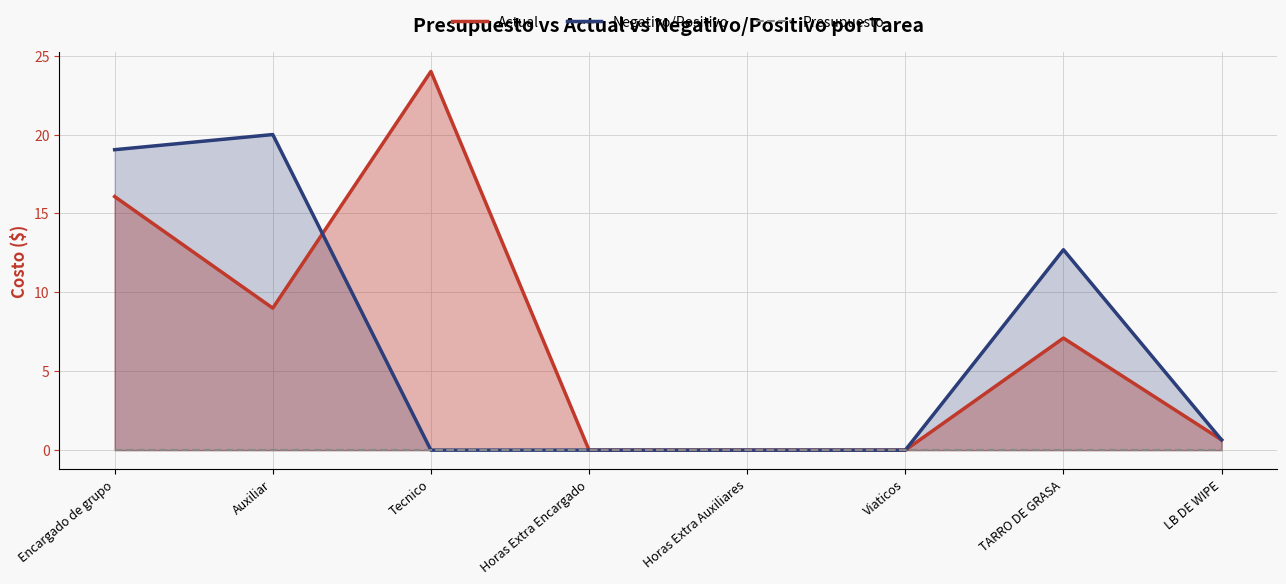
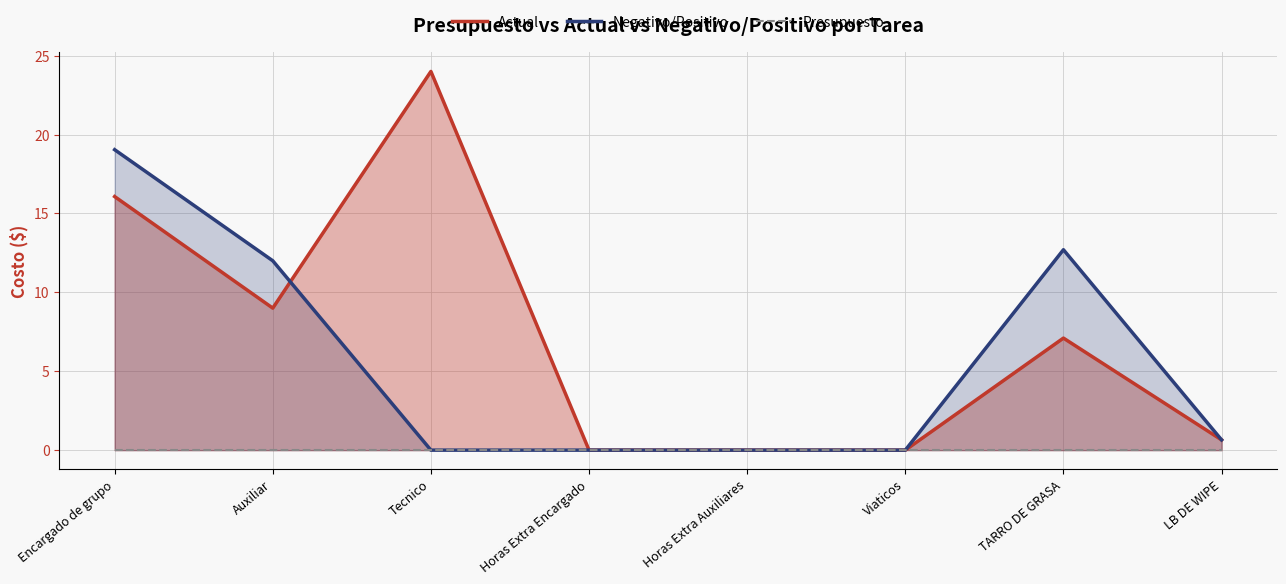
Negativo/Positivo, Auxiliar: 20 -> 12
